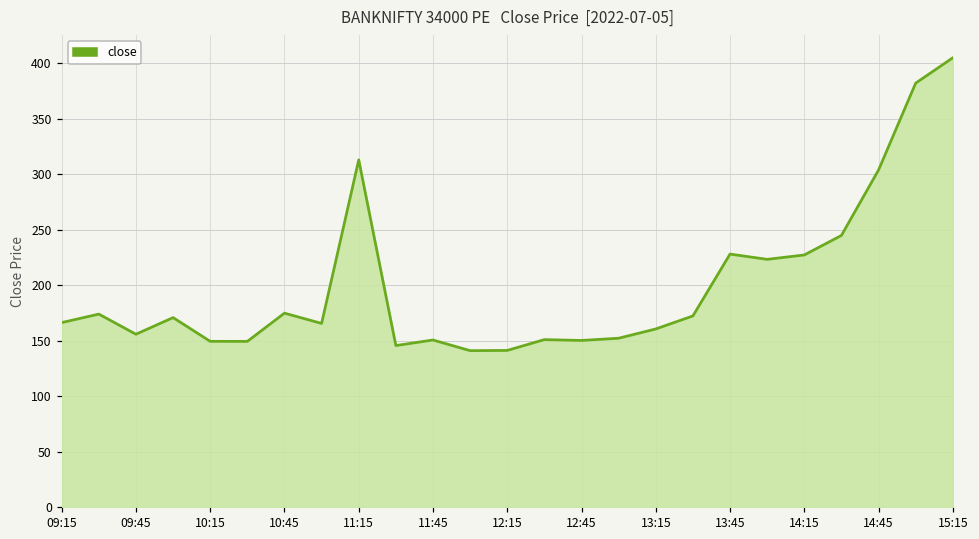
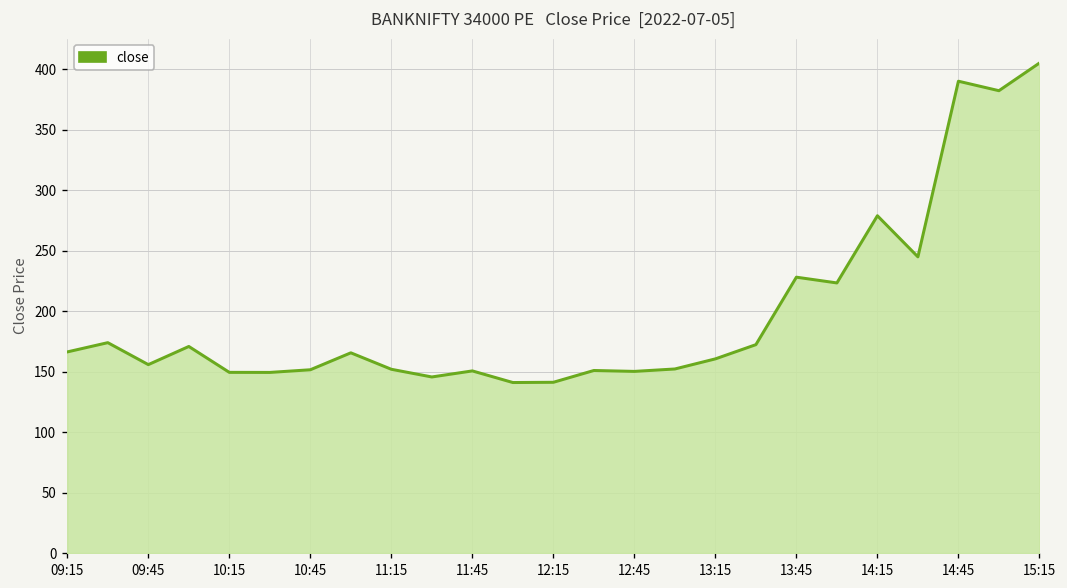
10:45: 175 -> 152
11:15: 313 -> 152
14:15: 227 -> 279
14:45: 304 -> 390
